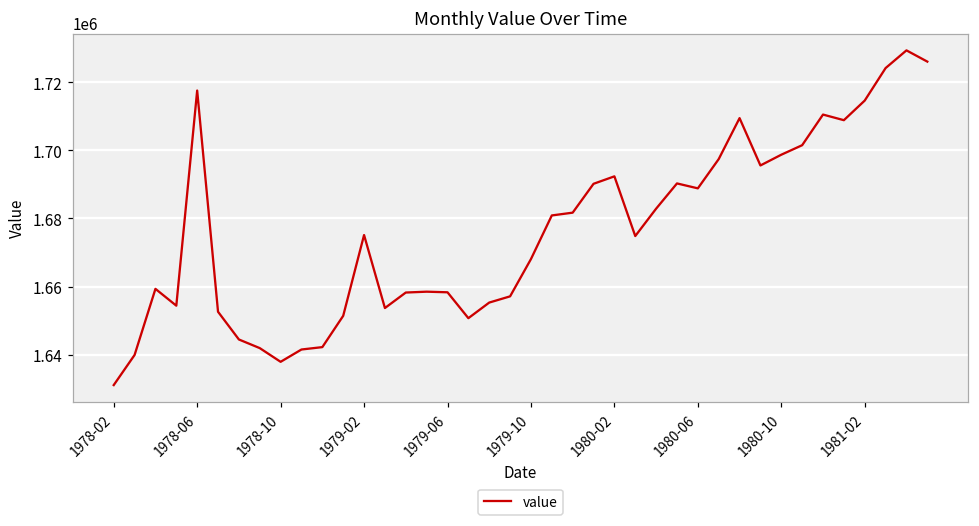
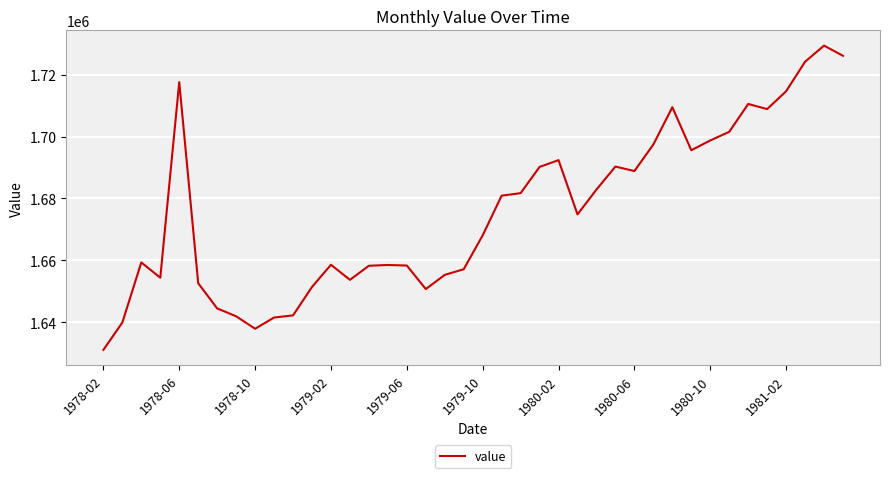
1979-02: 1675000 -> 1659000
